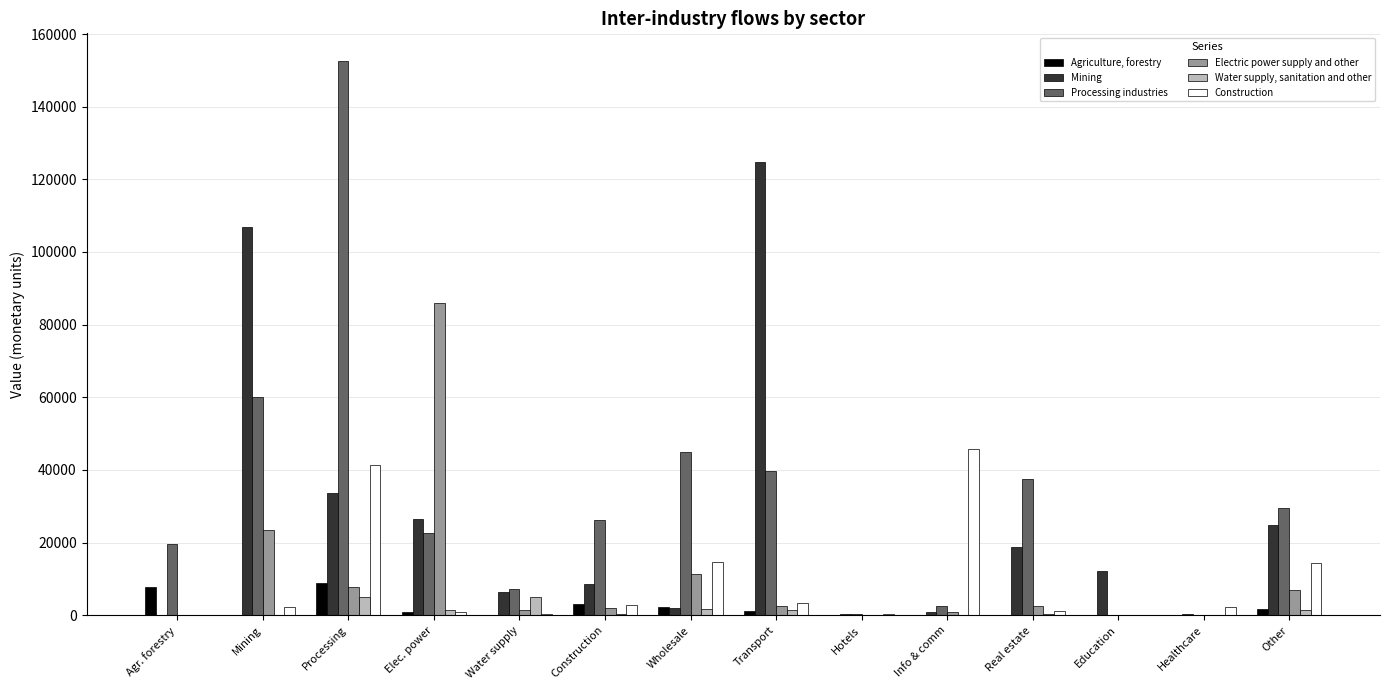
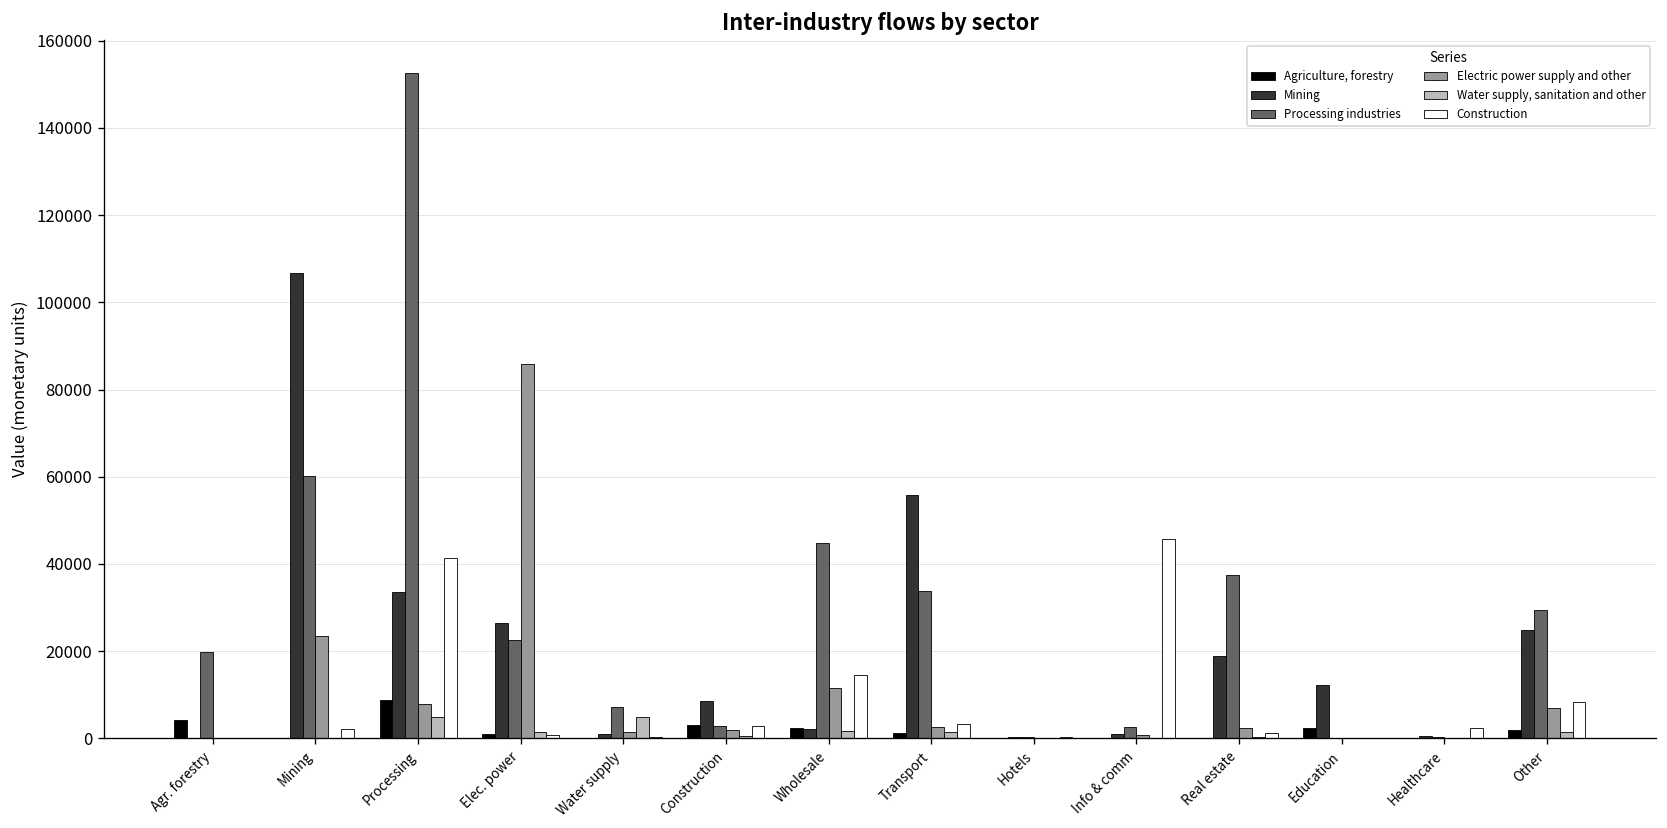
Agriculture, forestry, Agr. forestry: 8000 -> 4000
Mining, Water supply: 6000 -> 1000
Processing industries, Construction: 26000 -> 3000
Mining, Transport: 125000 -> 56000
Processing industries, Transport: 40000 -> 34000
Agriculture, forestry, Education: 0 -> 2000
Construction, Other: 14000 -> 8000
